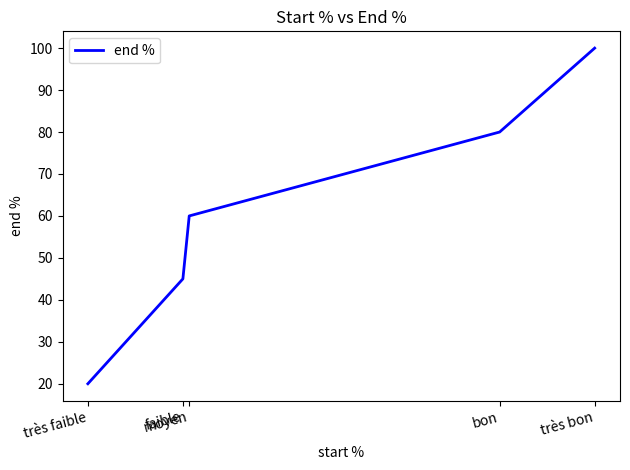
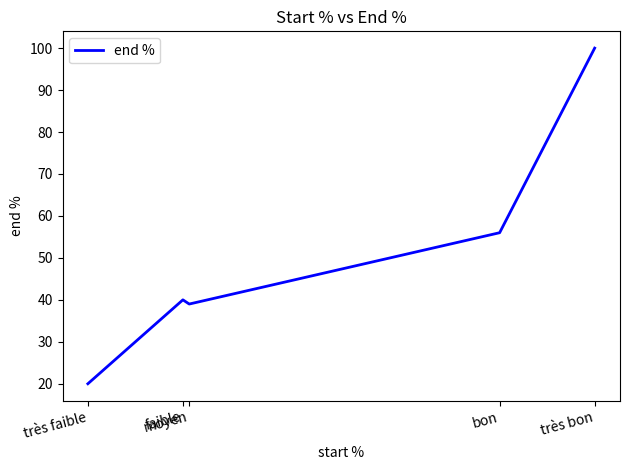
faible: 45 -> 40
moyen: 60 -> 39
bon: 80 -> 56
